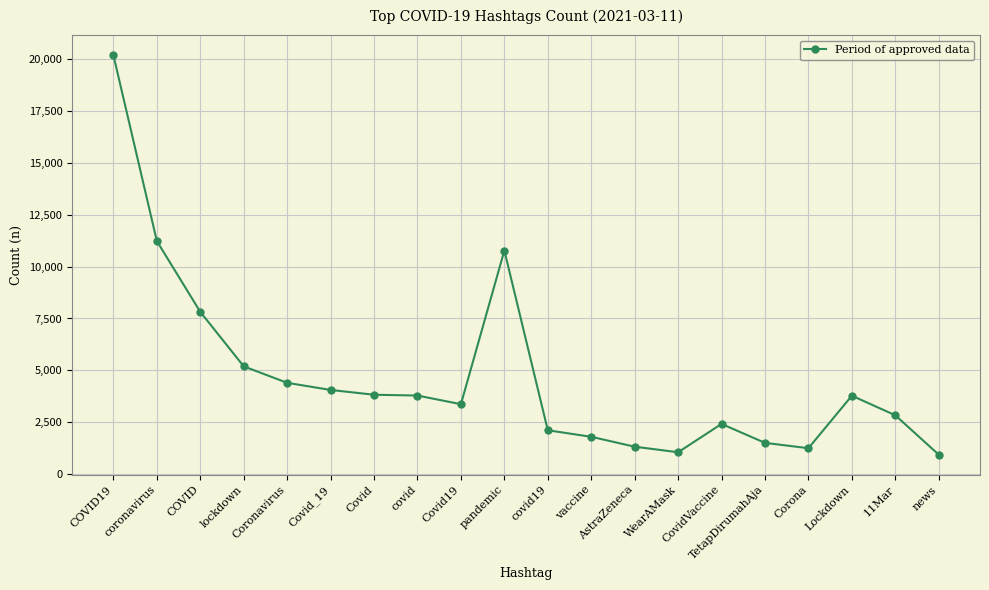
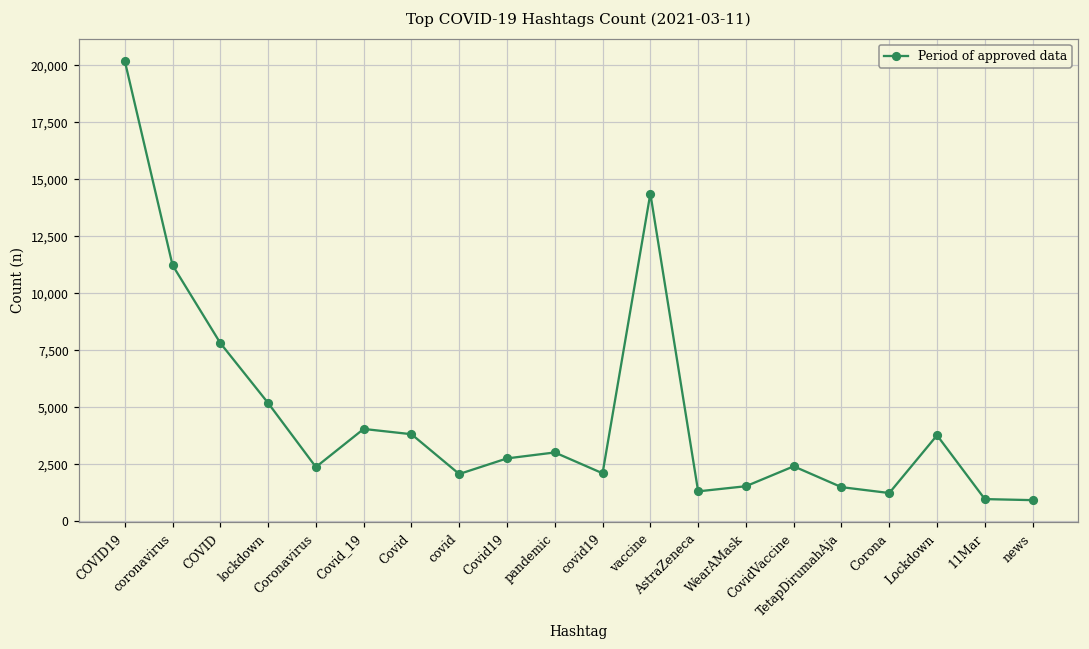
Coronavirus: 4,400 -> 2,400
covid: 3,800 -> 2,100
Covid19: 3,400 -> 2,800
pandemic: 10,800 -> 3,000
vaccine: 1,800 -> 14,400
WearAMask: 1,000 -> 1,500
11Mar: 2,800 -> 1,000
